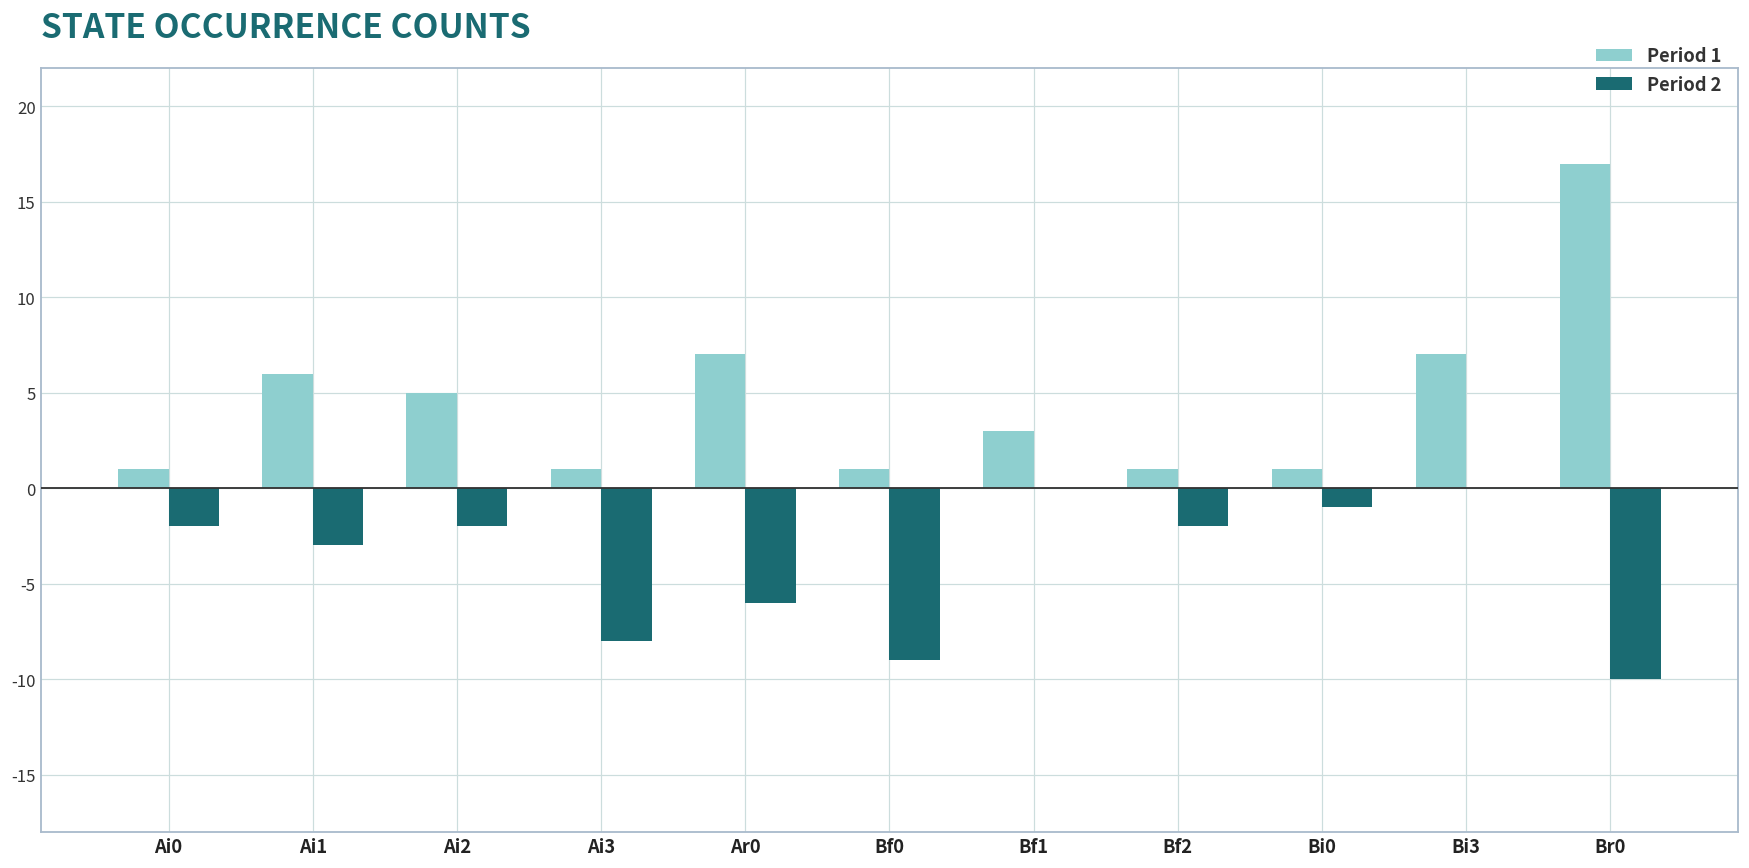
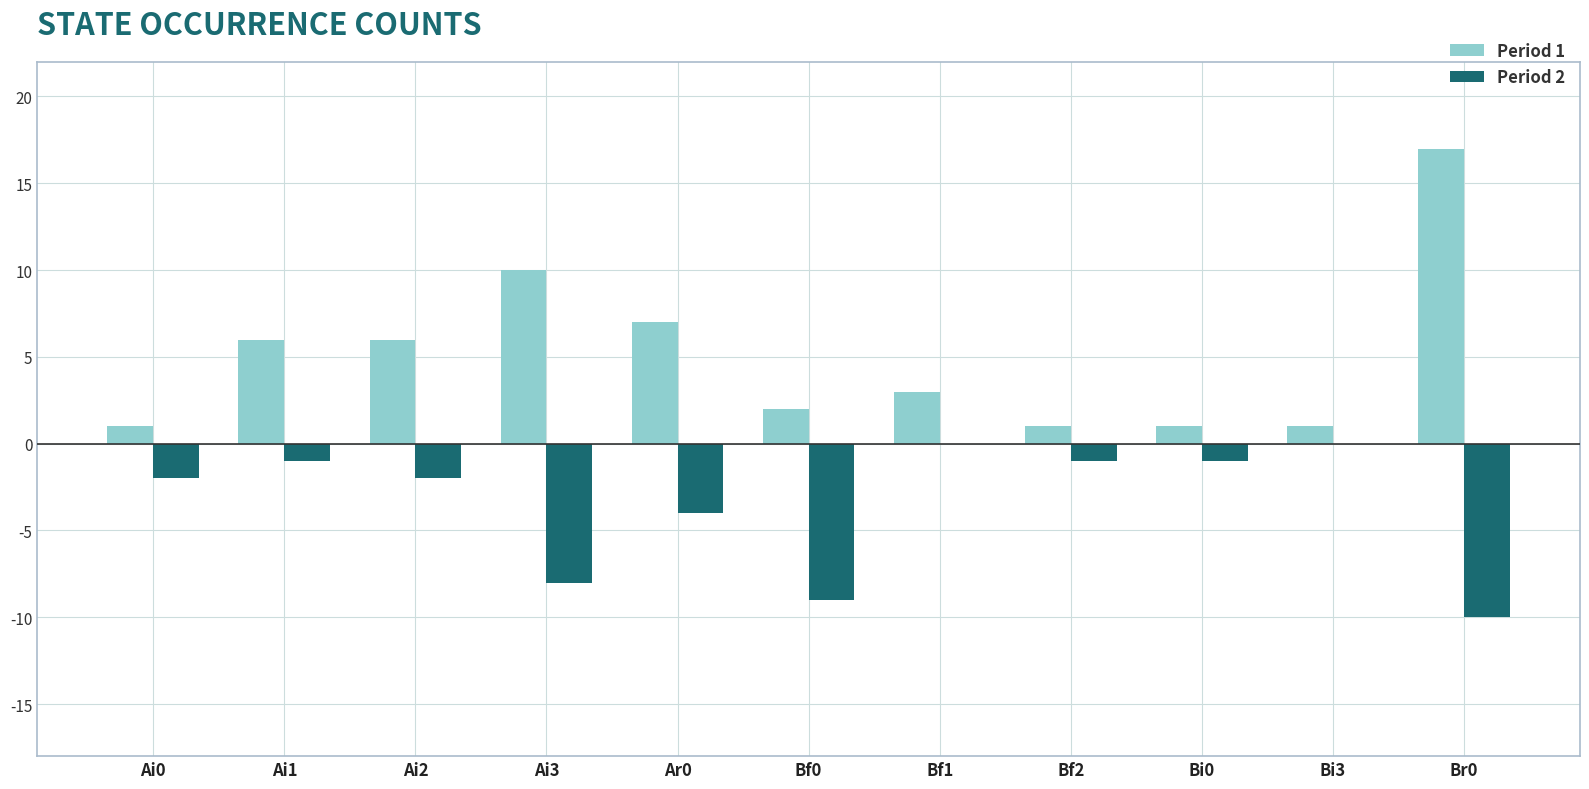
Period 2, Ai1: -3.0 -> -1.0
Period 1, Ai2: 5 -> 6
Period 1, Ai3: 1 -> 10
Period 2, Ar0: -6.0 -> -4.0
Period 1, Bf0: 1 -> 2
Period 2, Bf2: -2.0 -> -1.0
Period 1, Bi3: 7 -> 1
